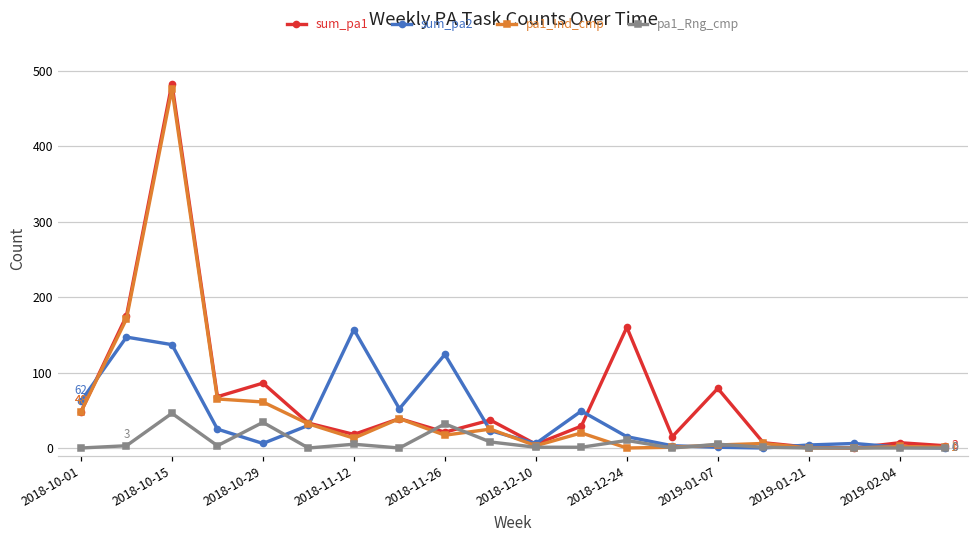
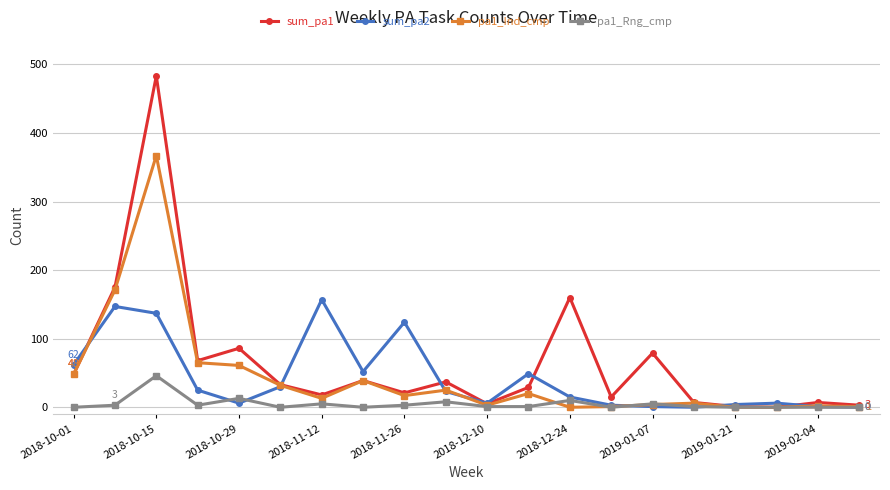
pa1_Ind_cmp, 2018-10-15: 480 -> 370
pa1_Rng_cmp, 2018-10-29: 30 -> 10
pa1_Rng_cmp, 2018-11-26: 30 -> 0
